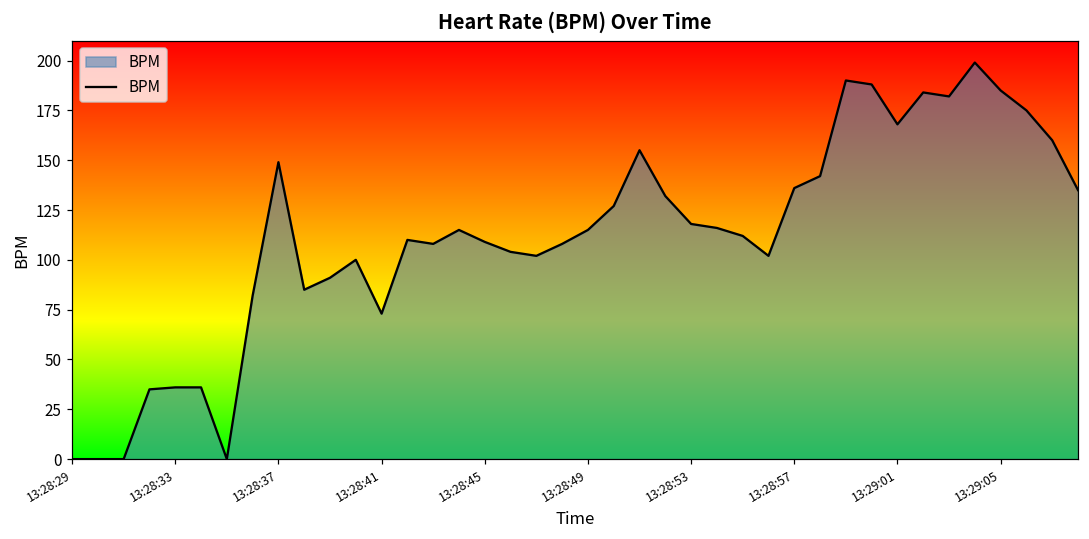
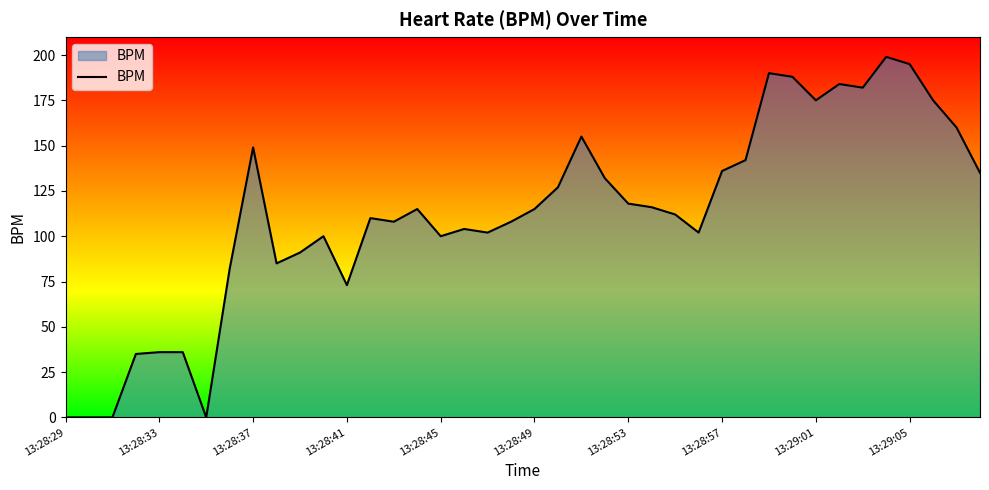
13:28:45: 109 -> 100
13:29:01: 168 -> 175
13:29:05: 185 -> 195
